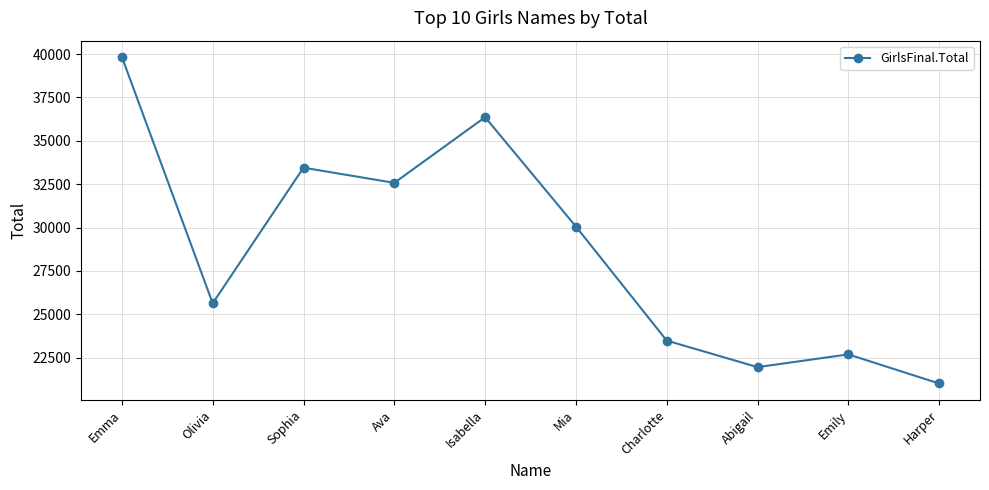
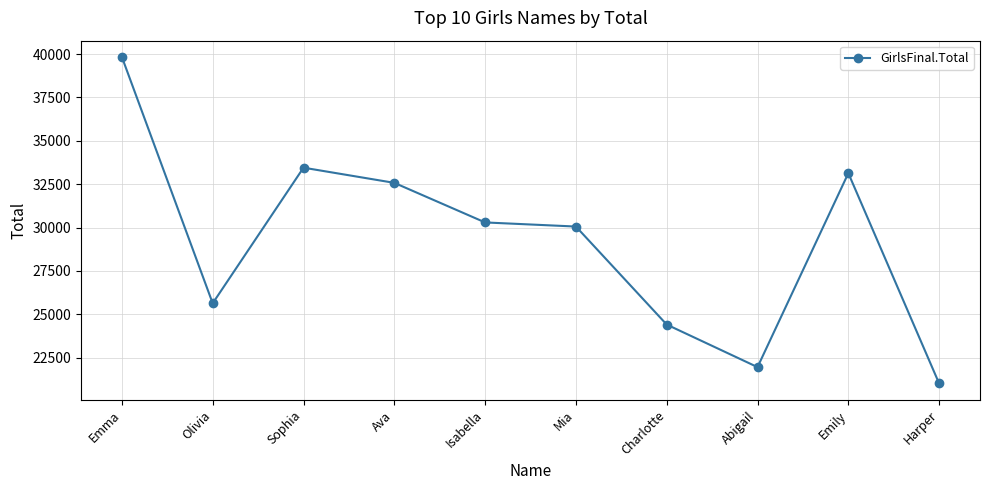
Isabella: 36400 -> 30300
Charlotte: 23500 -> 24400
Emily: 22700 -> 33100
